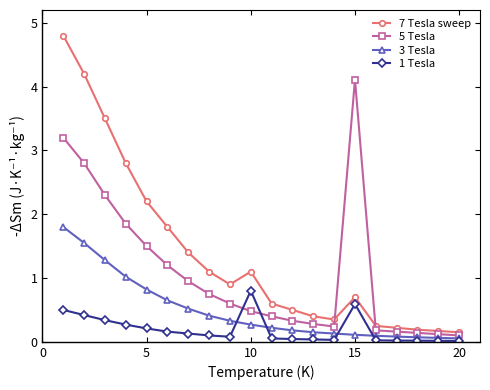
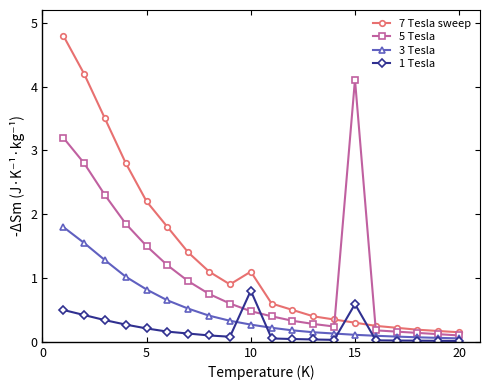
7 Tesla sweep, 15: 0.7 -> 0.3
